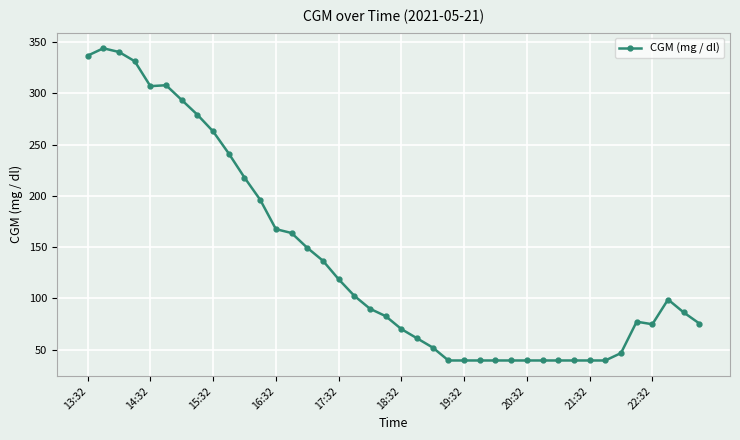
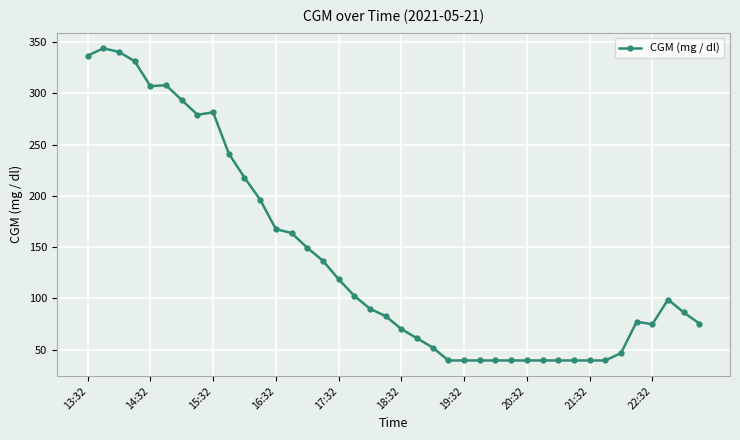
15:32: 263 -> 281
